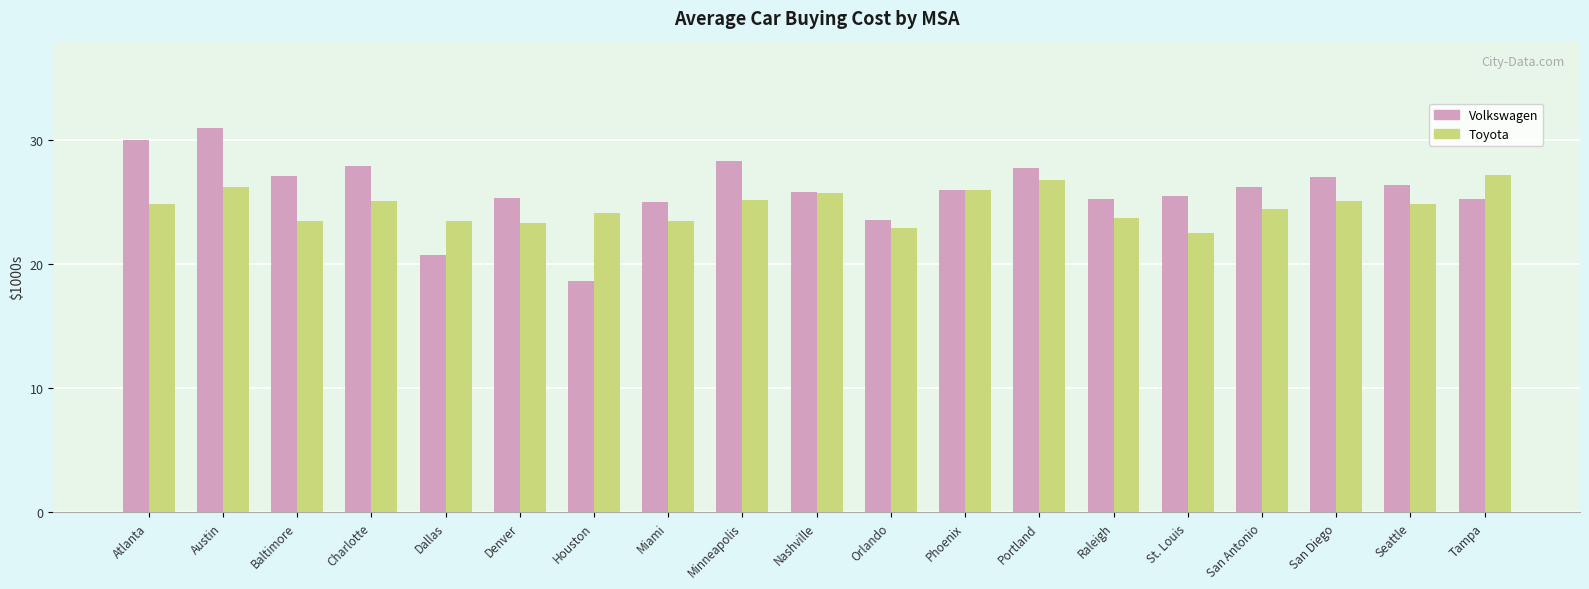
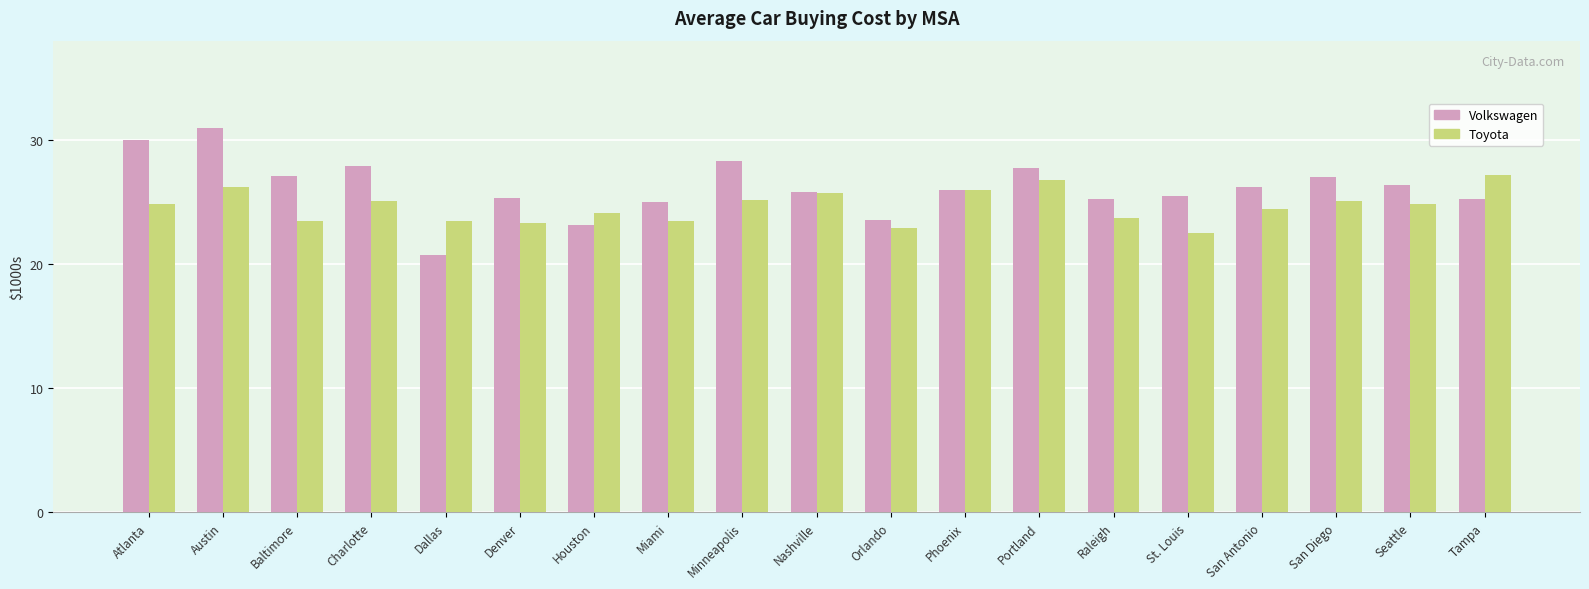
Volkswagen, Houston: 18.7 -> 23.1
